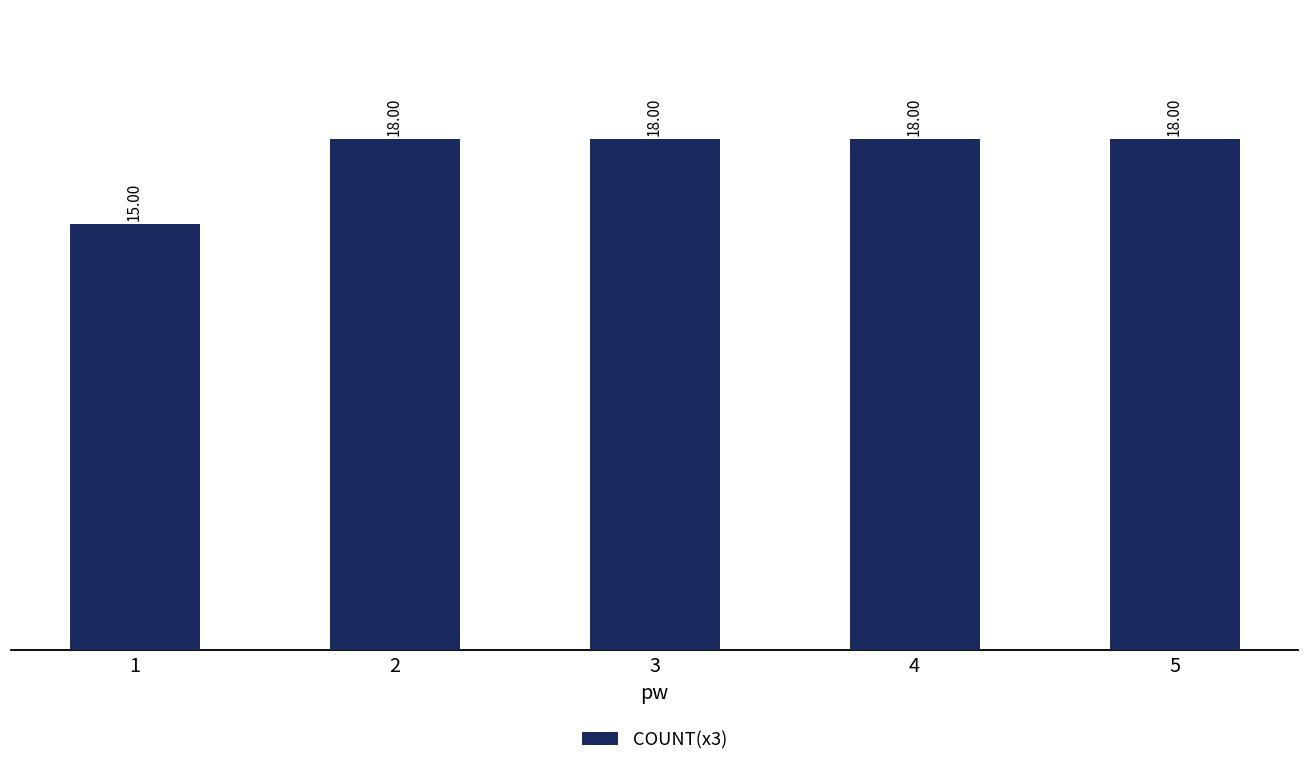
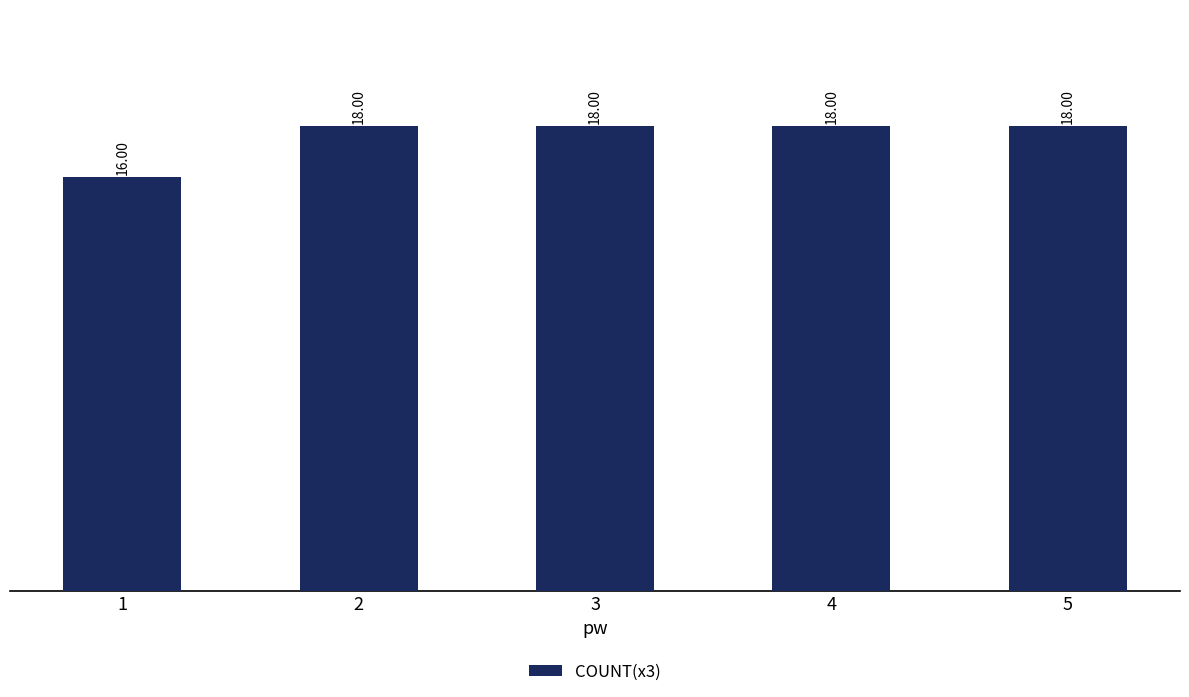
1: 15.00 -> 16.00
